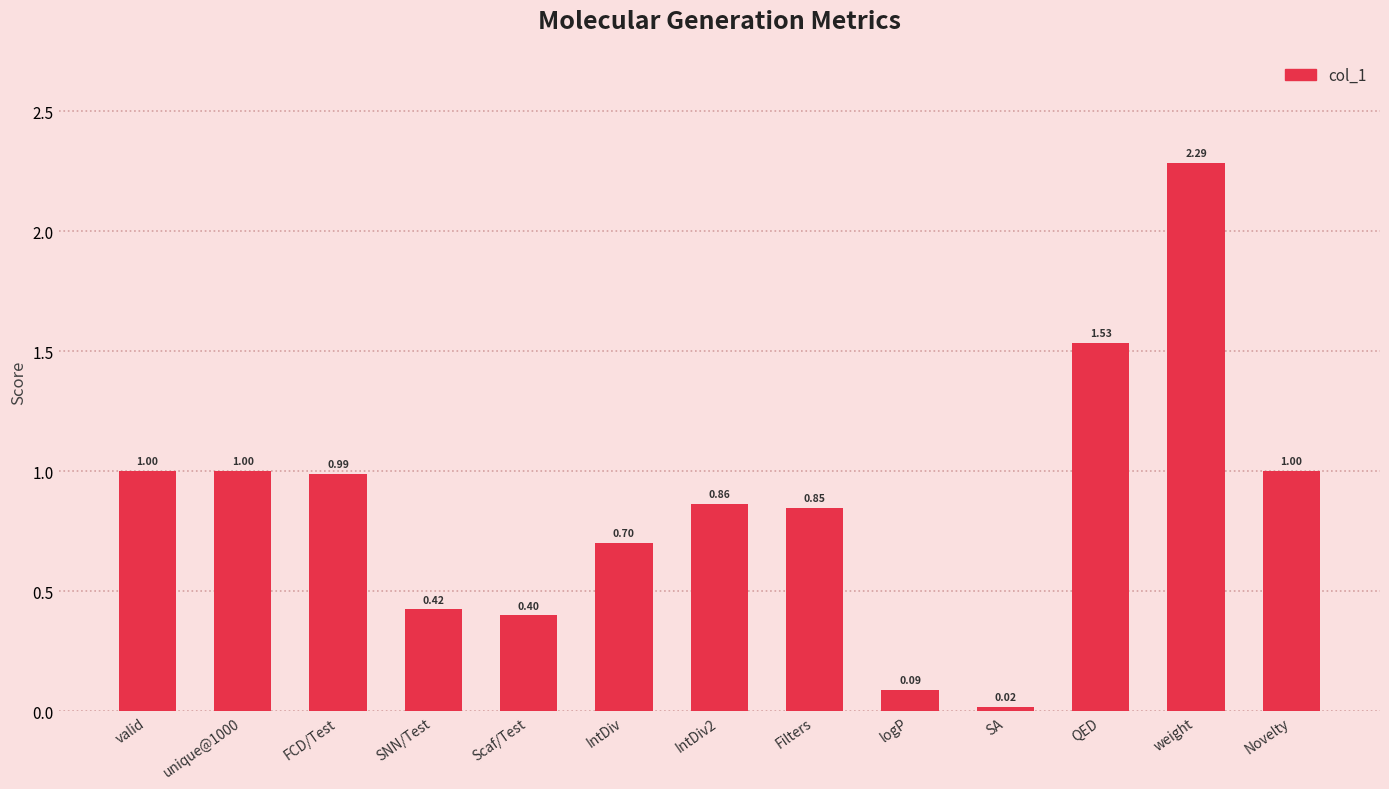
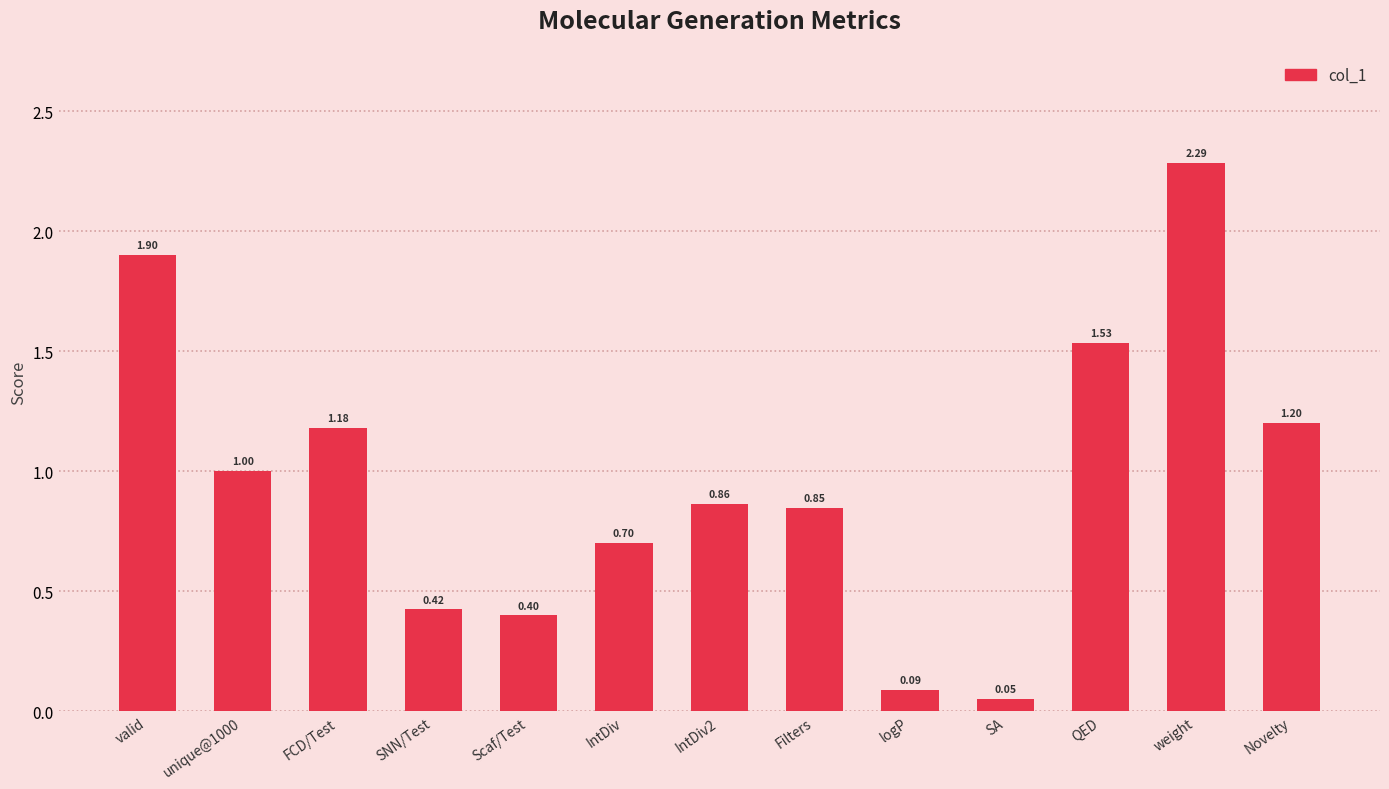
valid: 1.00 -> 1.90
FCD/Test: 0.99 -> 1.18
SA: 0.02 -> 0.05
Novelty: 1.00 -> 1.20
